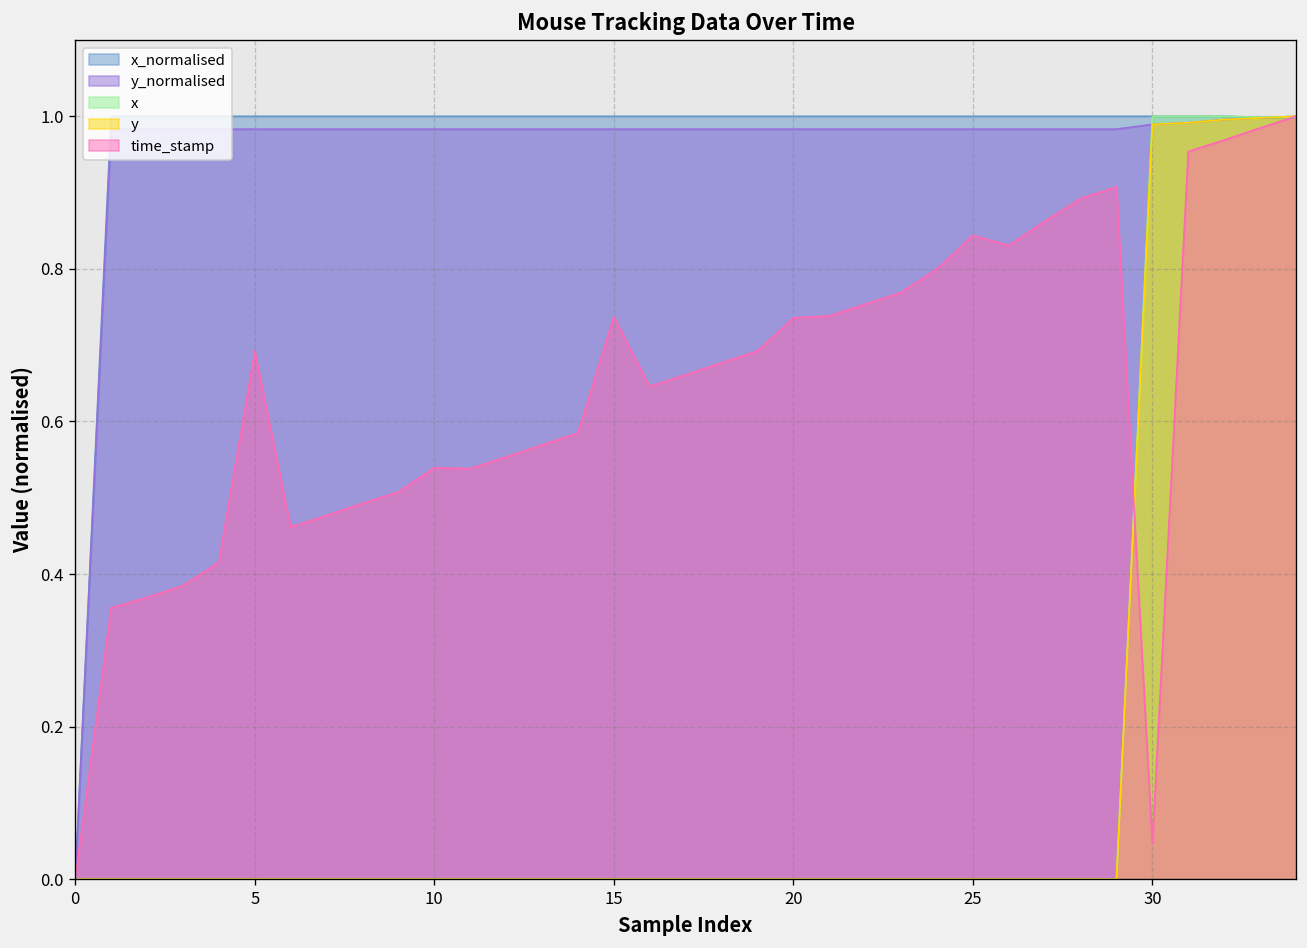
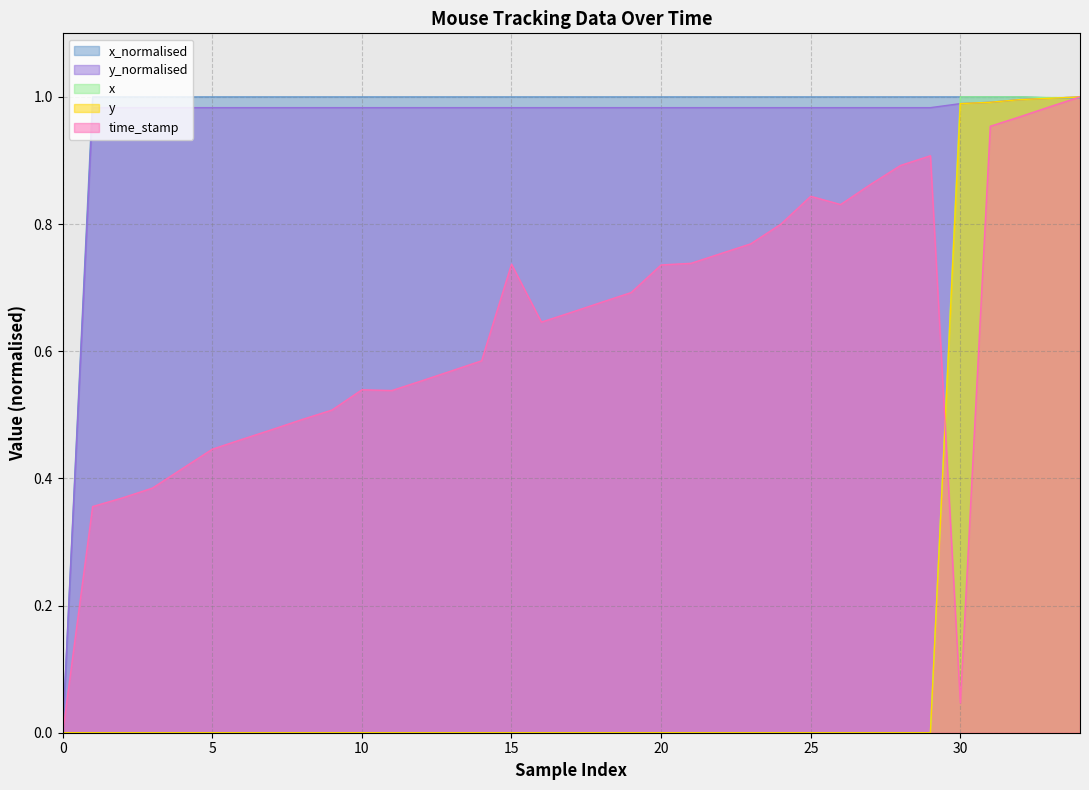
time_stamp, 5: 0.69 -> 0.45
